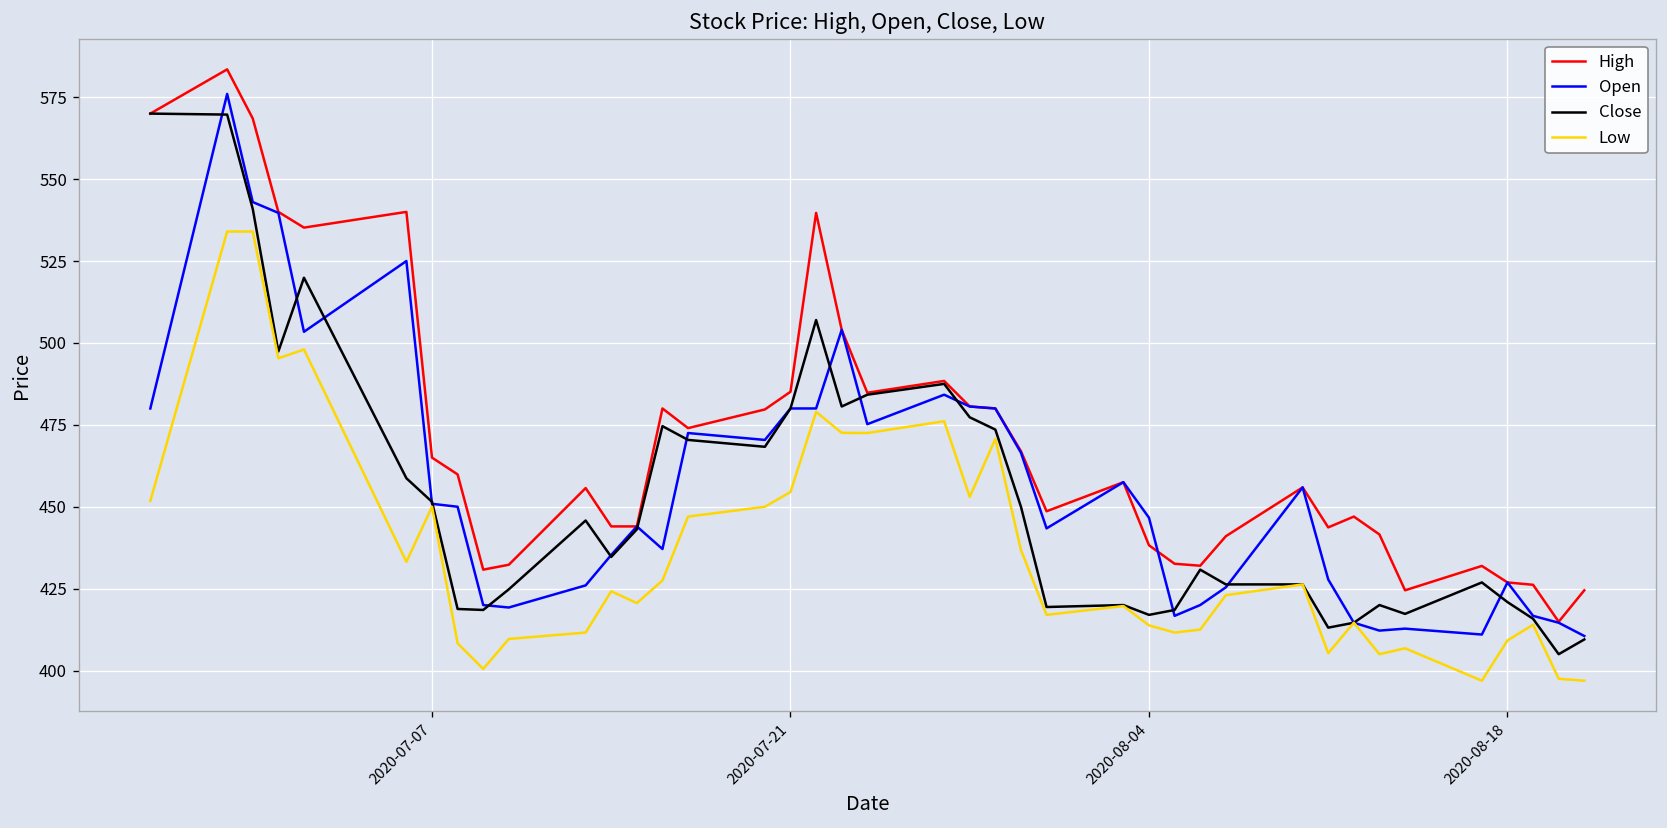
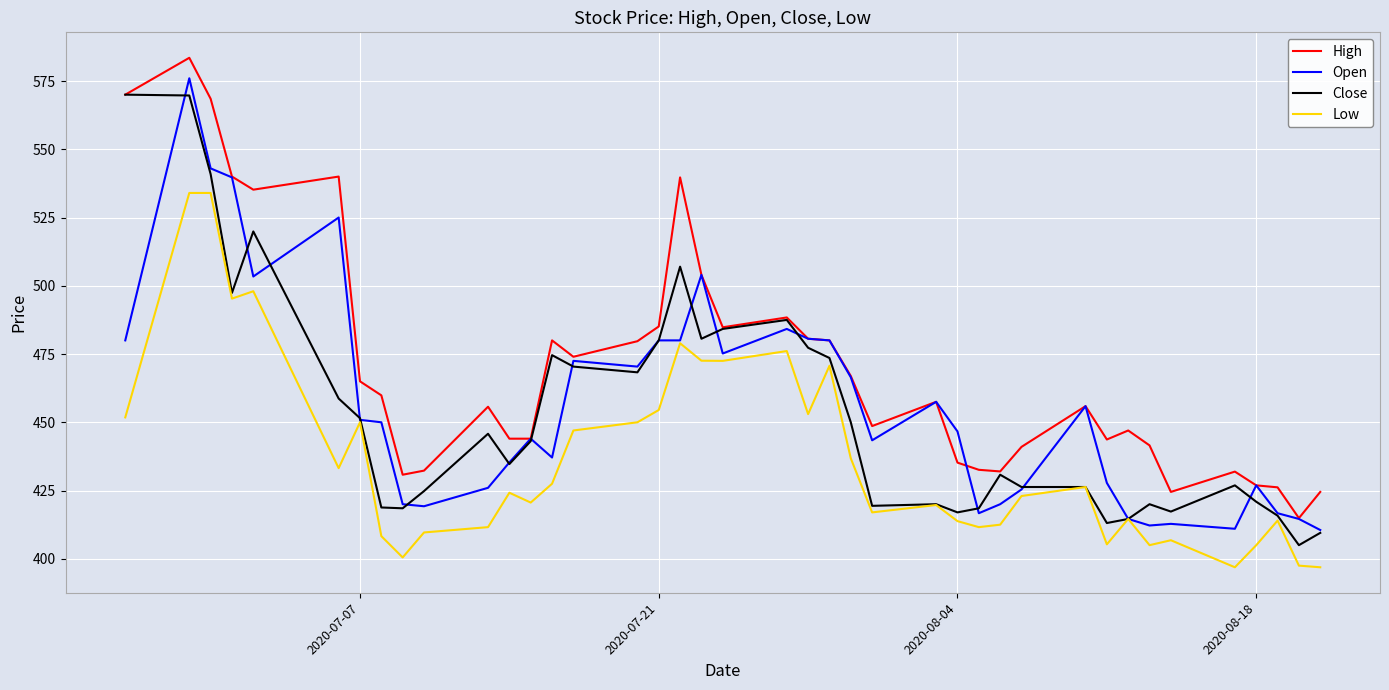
High, 2020-08-04: 438 -> 435
Low, 2020-08-18: 409 -> 405
